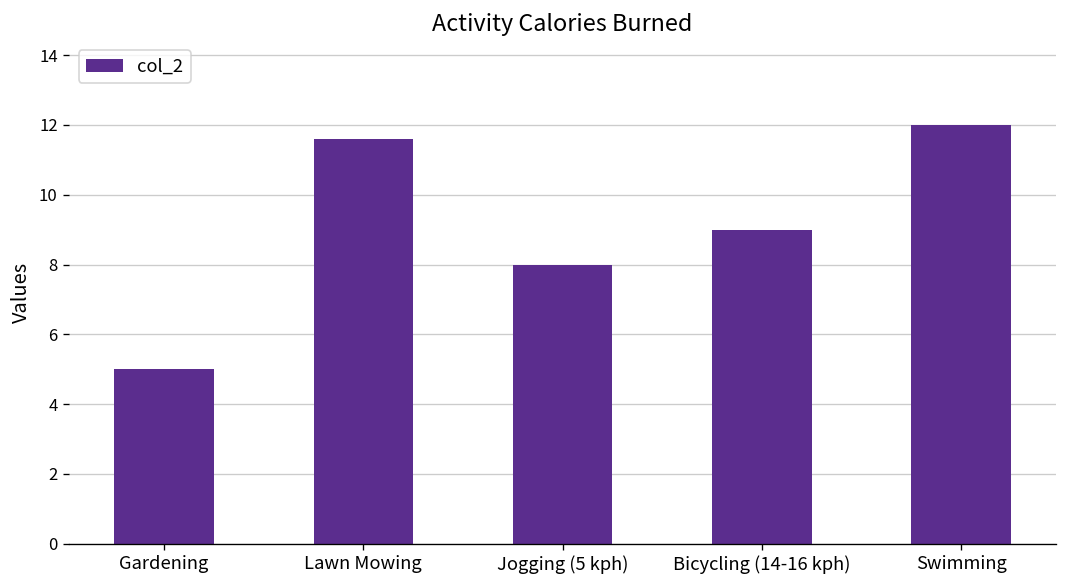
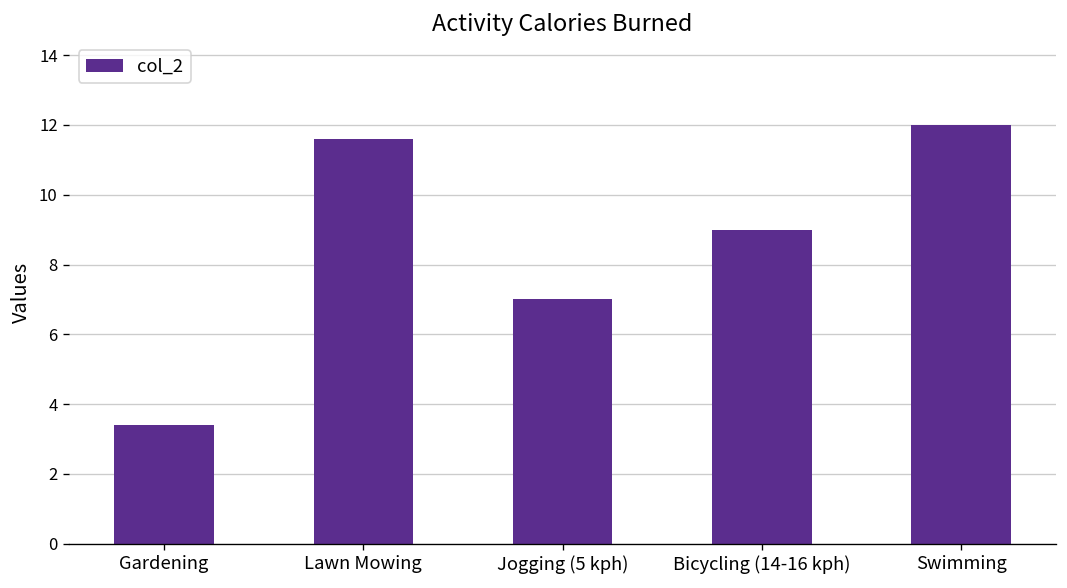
Gardening: 5.0 -> 3.4
Jogging (5 kph): 8 -> 7
